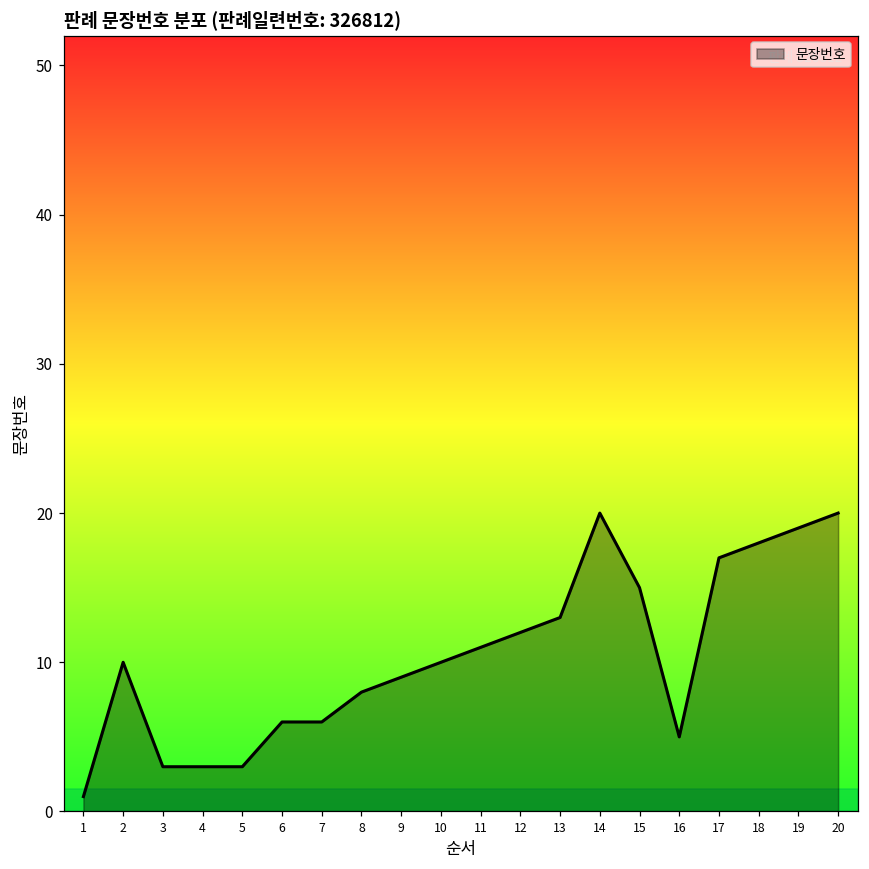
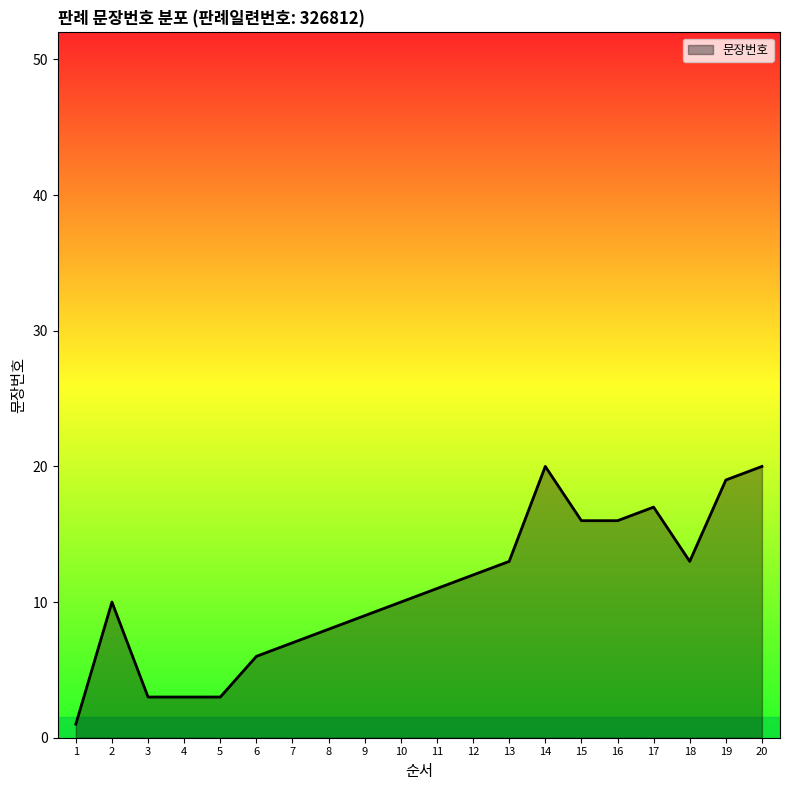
7: 6 -> 7
15: 15 -> 16
16: 5 -> 16
18: 18 -> 13
